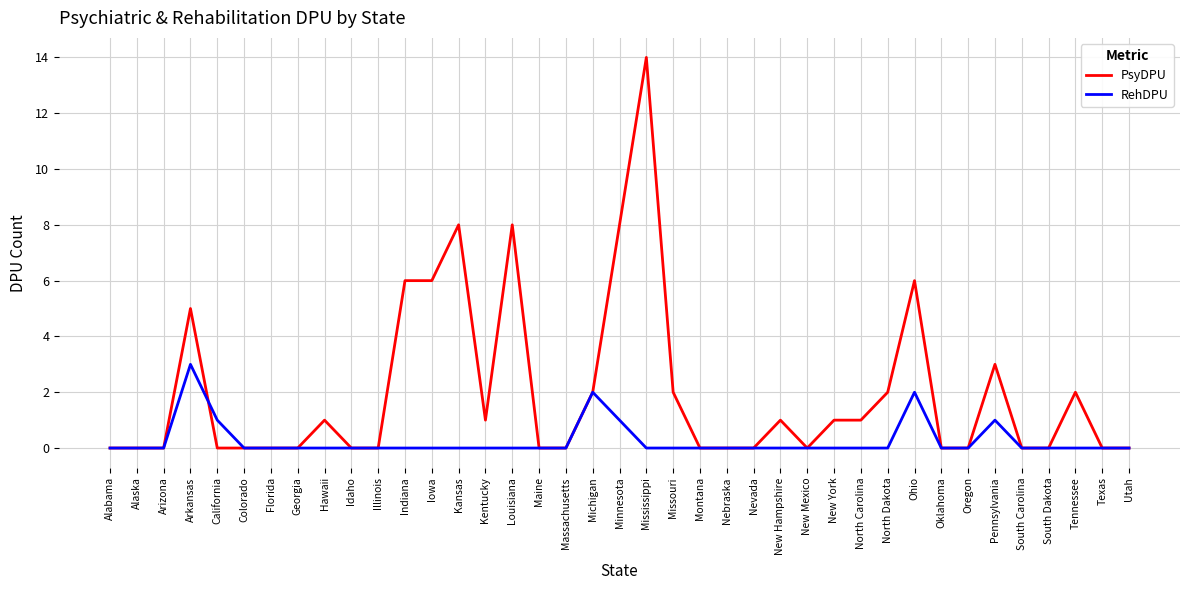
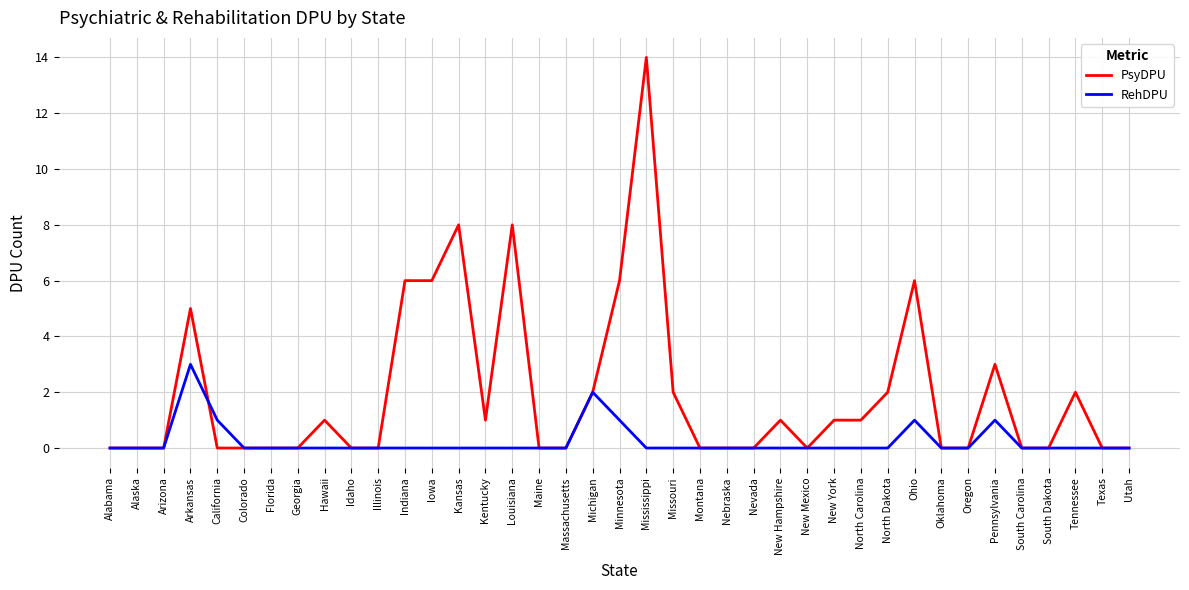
PsyDPU, Minnesota: 8 -> 6
RehDPU, Ohio: 2 -> 1
